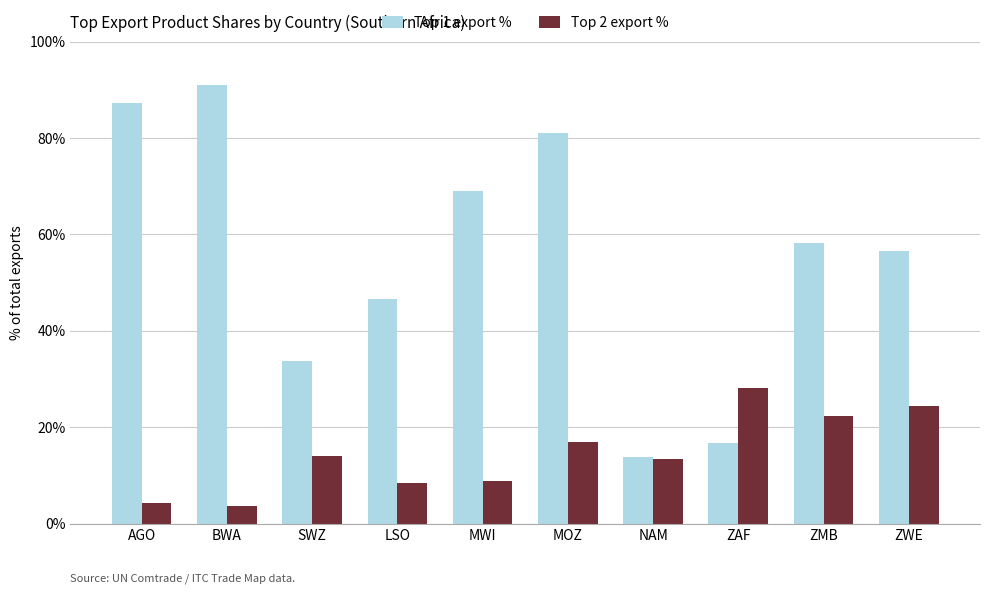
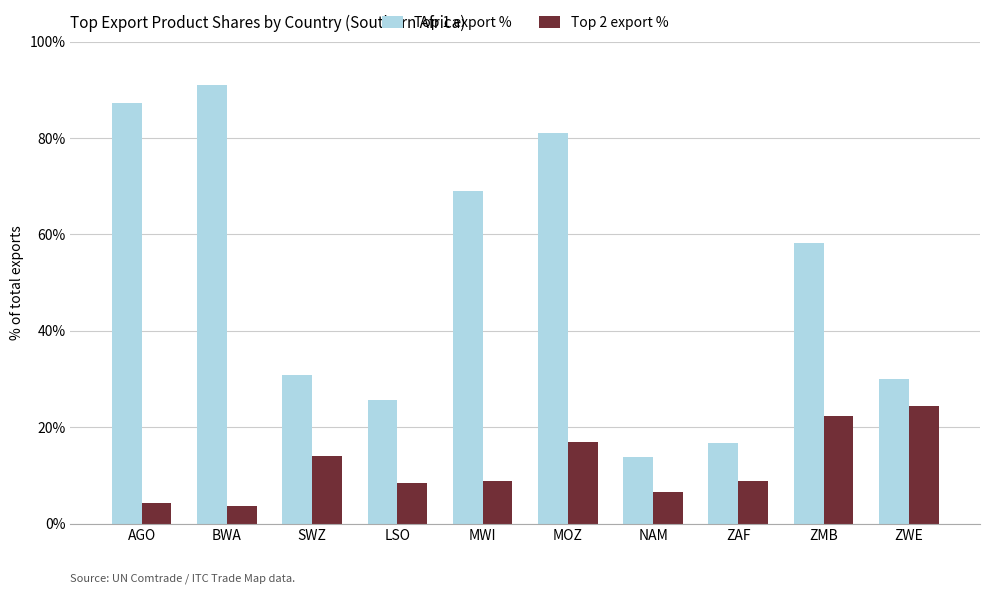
Top 1 export %, SWZ: 34% -> 31%
Top 1 export %, LSO: 47% -> 26%
Top 2 export %, NAM: 13% -> 7%
Top 2 export %, ZAF: 28% -> 9%
Top 1 export %, ZWE: 56% -> 30%
